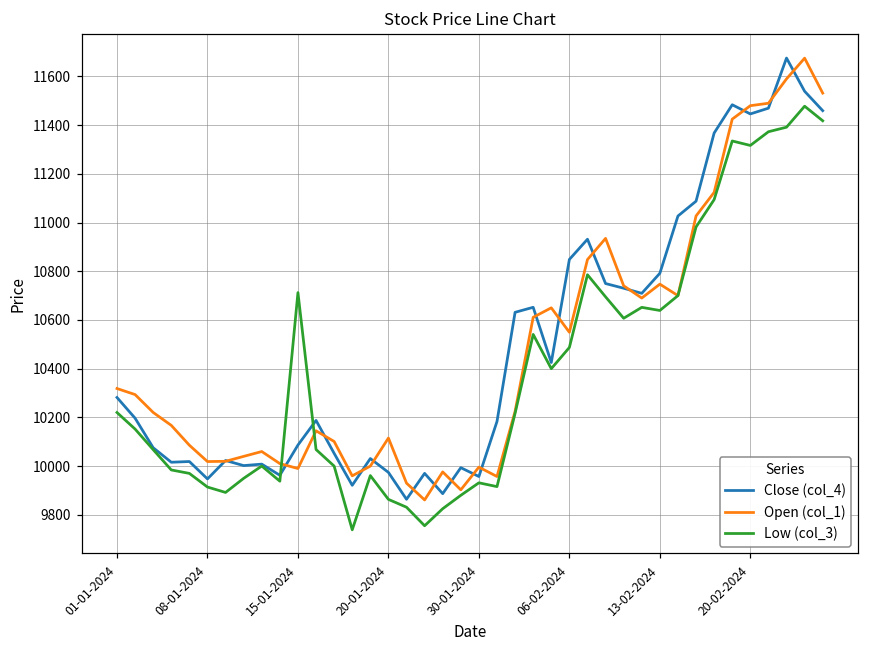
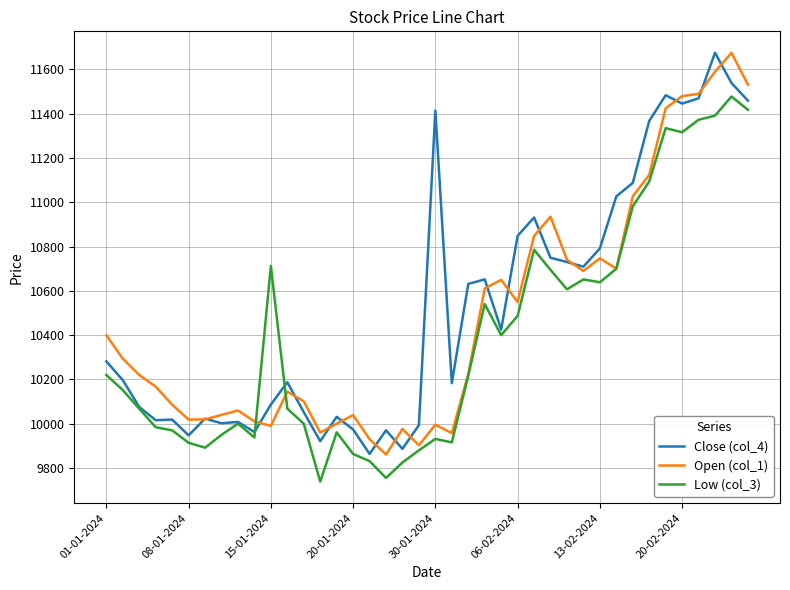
Open (col_1), 01-01-2024: 10320 -> 10400
Open (col_1), 20-01-2024: 10120 -> 10040
Close (col_4), 30-01-2024: 9960 -> 11410
